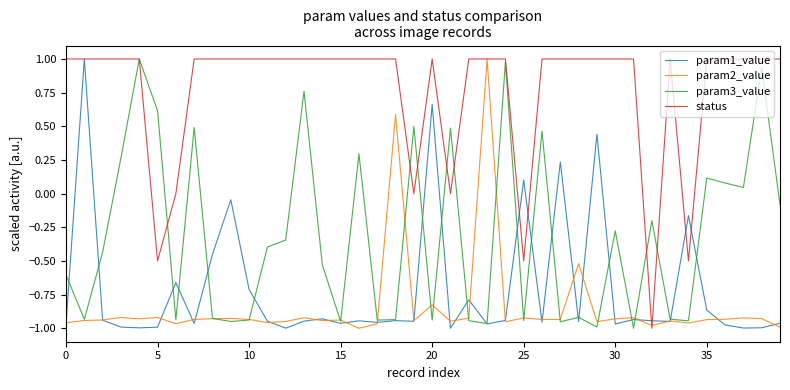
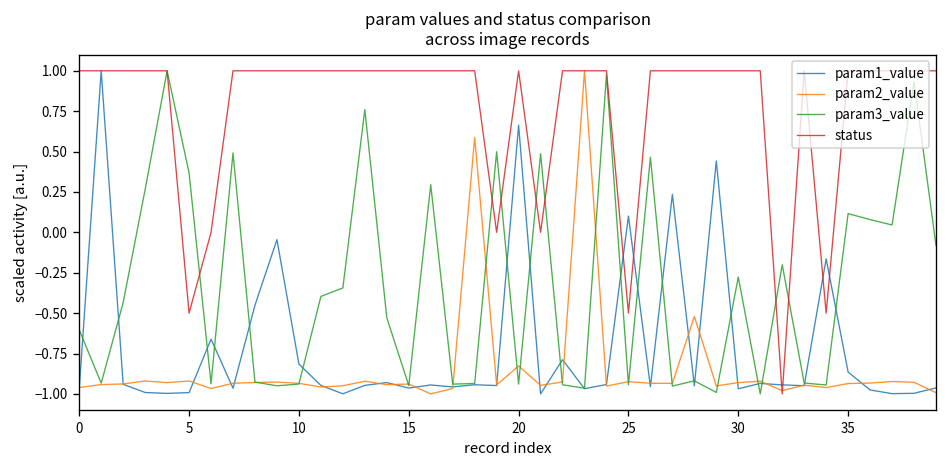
param3_value, 5: 0.62 -> 0.37
param1_value, 10: -0.71 -> -0.82
